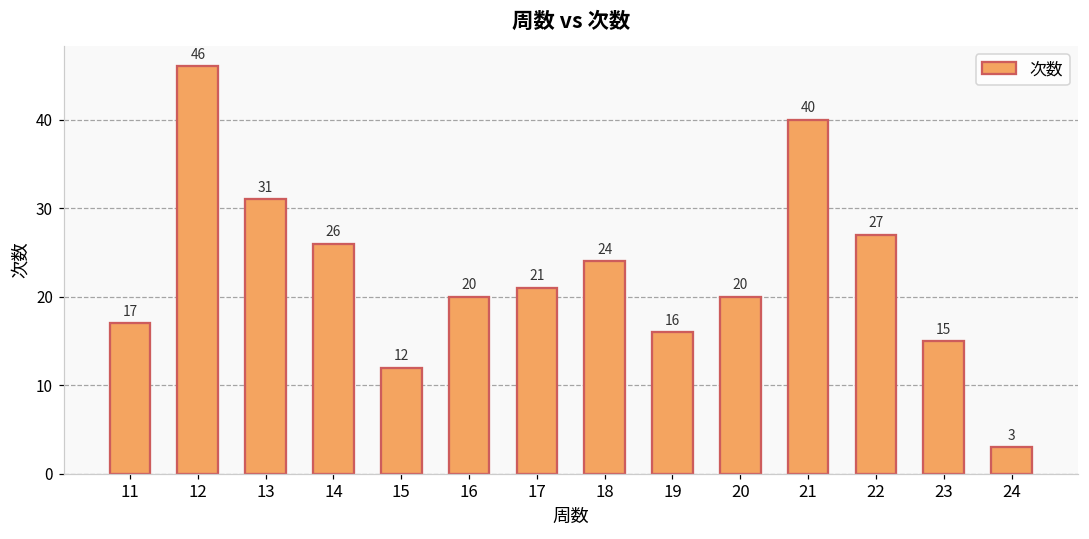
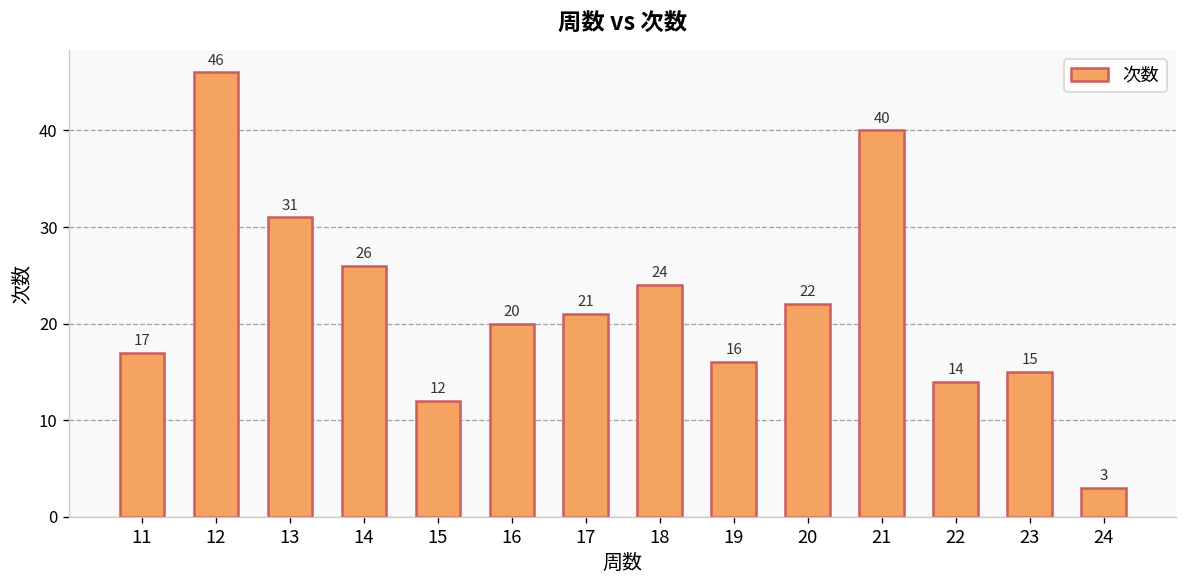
20: 20 -> 22
22: 27 -> 14
